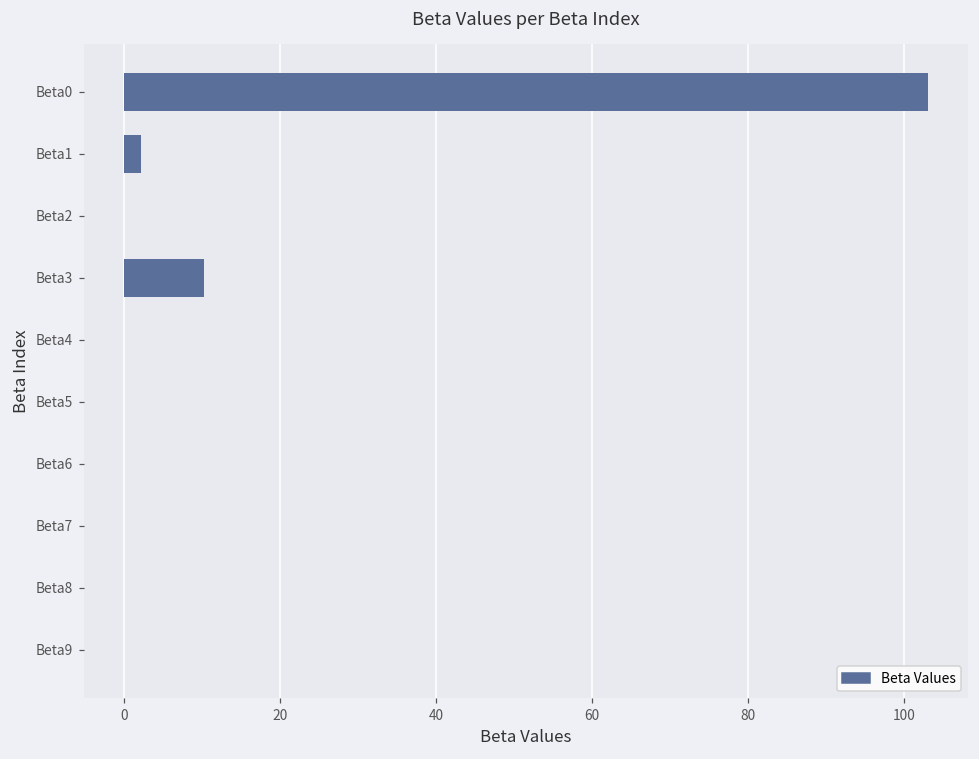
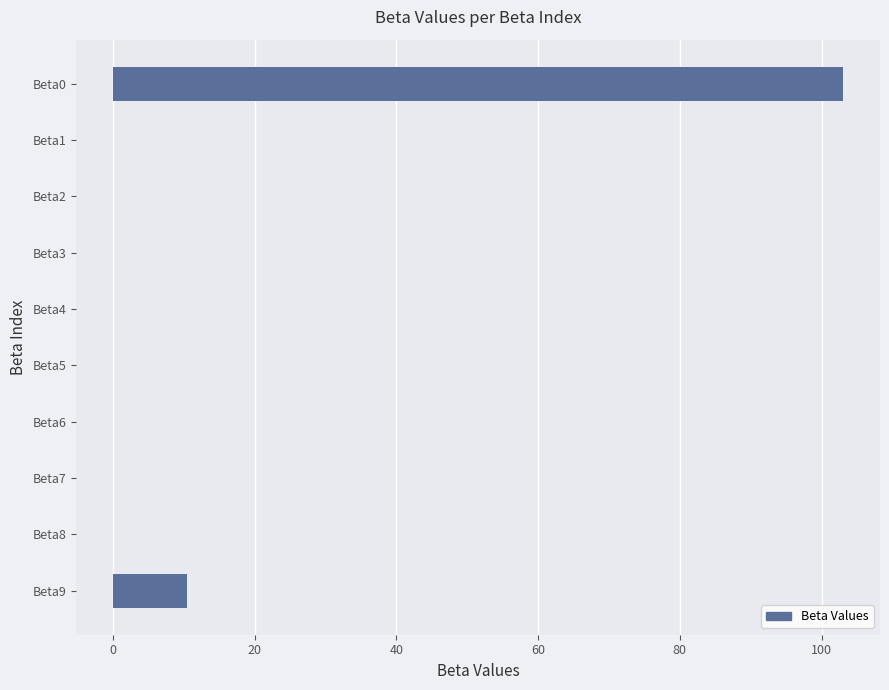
Beta1: 2 -> 0
Beta3: 10 -> 0
Beta9: 0 -> 10
